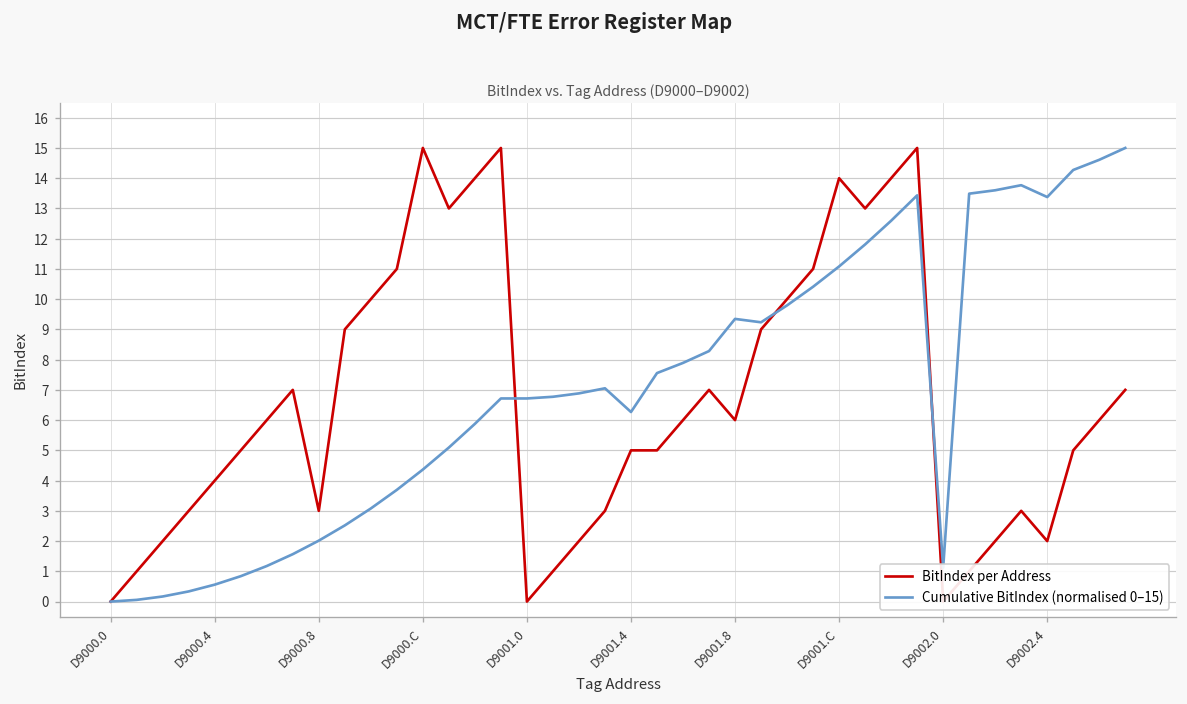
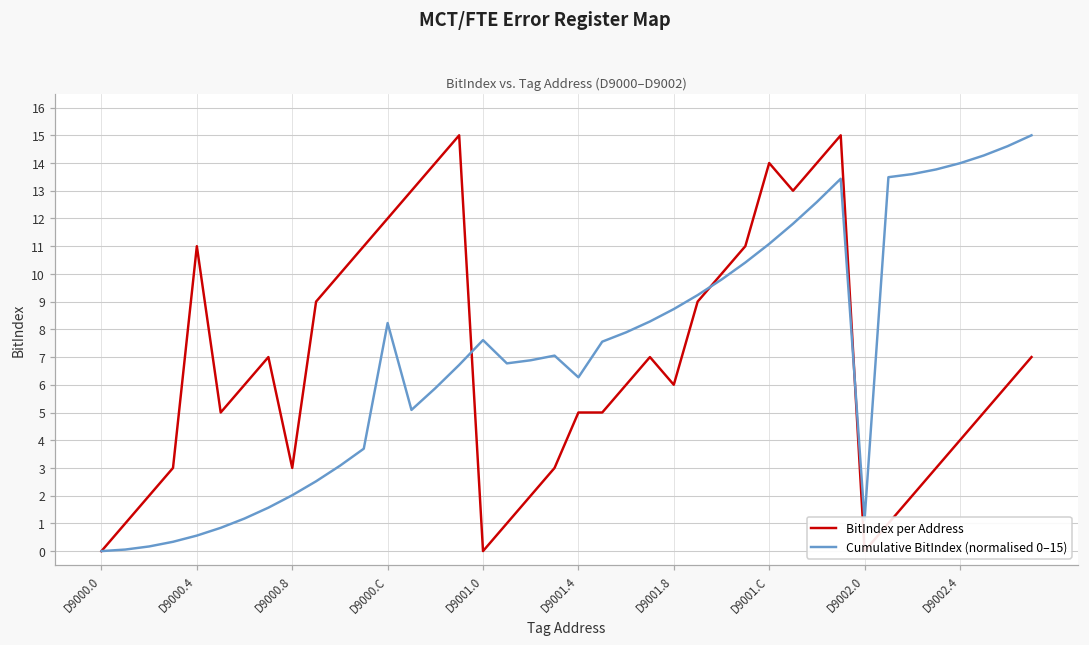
BitIndex per Address, D9000.4: 4 -> 11
BitIndex per Address, D9000.C: 15 -> 12
Cumulative BitIndex (normalised 0–15), D9000.C: 4.4 -> 8.2
Cumulative BitIndex (normalised 0–15), D9001.0: 6.7 -> 7.6
Cumulative BitIndex (normalised 0–15), D9001.8: 9.3 -> 8.7
BitIndex per Address, D9002.4: 2 -> 4
Cumulative BitIndex (normalised 0–15), D9002.4: 13.4 -> 14.0
